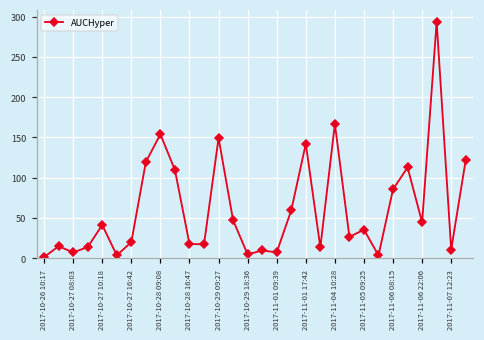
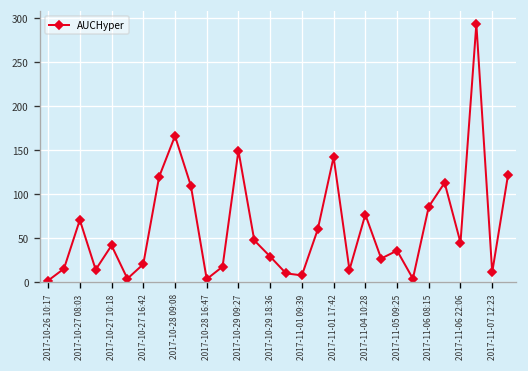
2017-10-27 08:03: 10 -> 70
2017-10-28 09:08: 150 -> 170
2017-10-28 16:47: 20 -> 0
2017-10-29 18:36: 0 -> 30
2017-11-04 10:28: 170 -> 80
